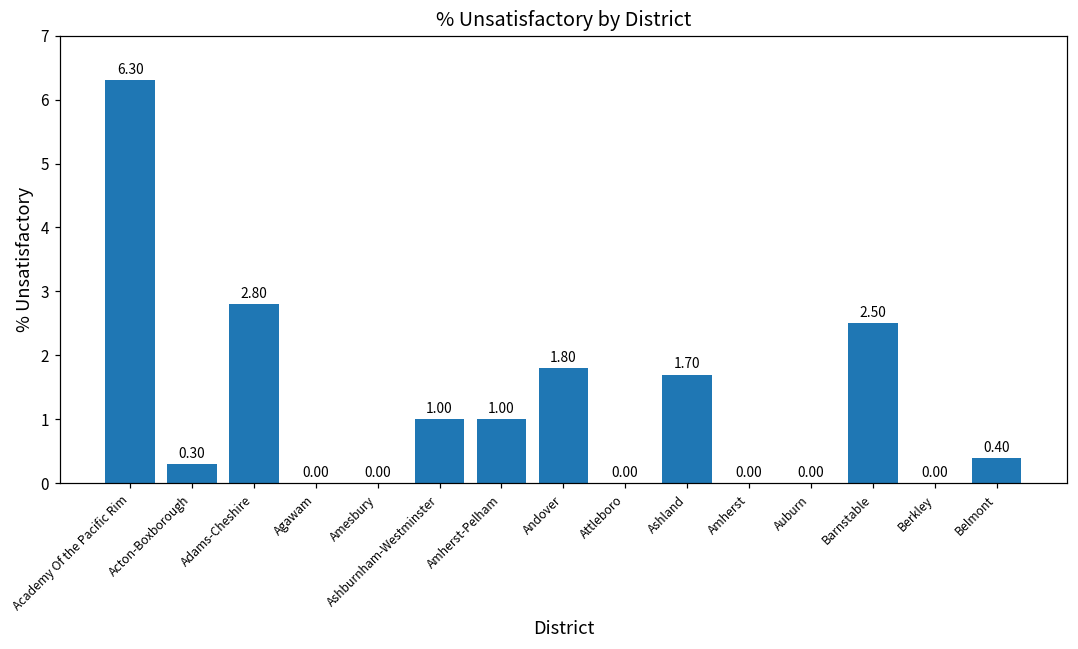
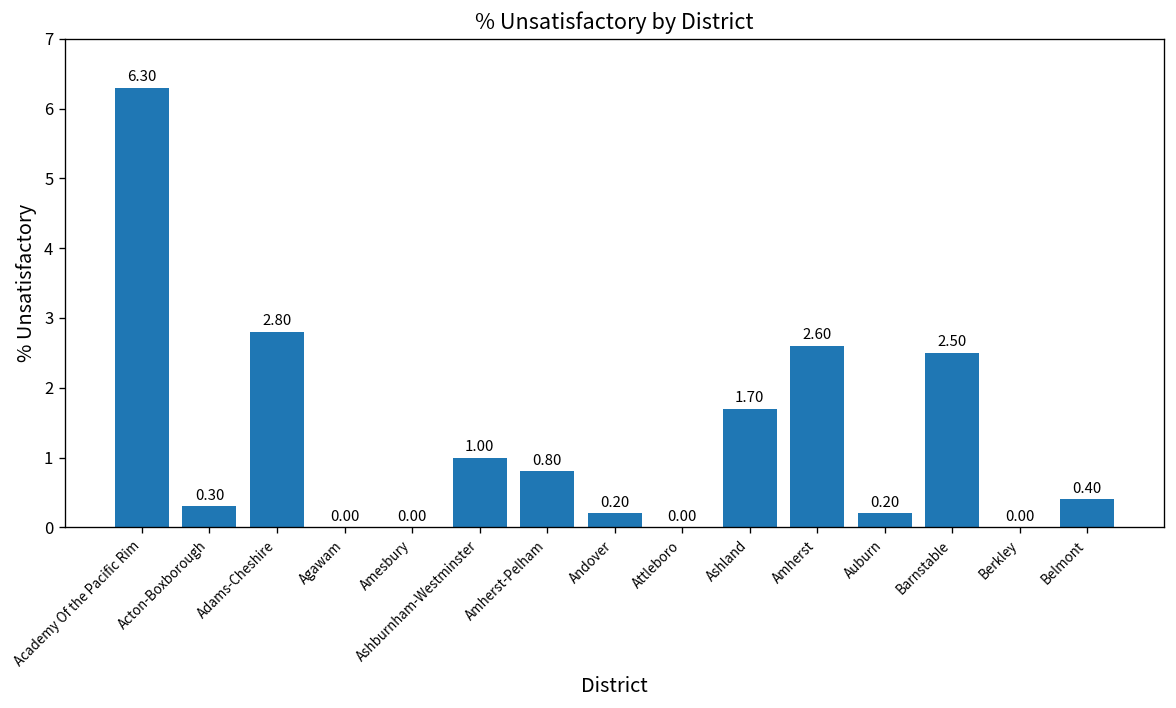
Amherst-Pelham: 1.00 -> 0.80
Andover: 1.80 -> 0.20
Amherst: 0.00 -> 2.60
Auburn: 0.00 -> 0.20
